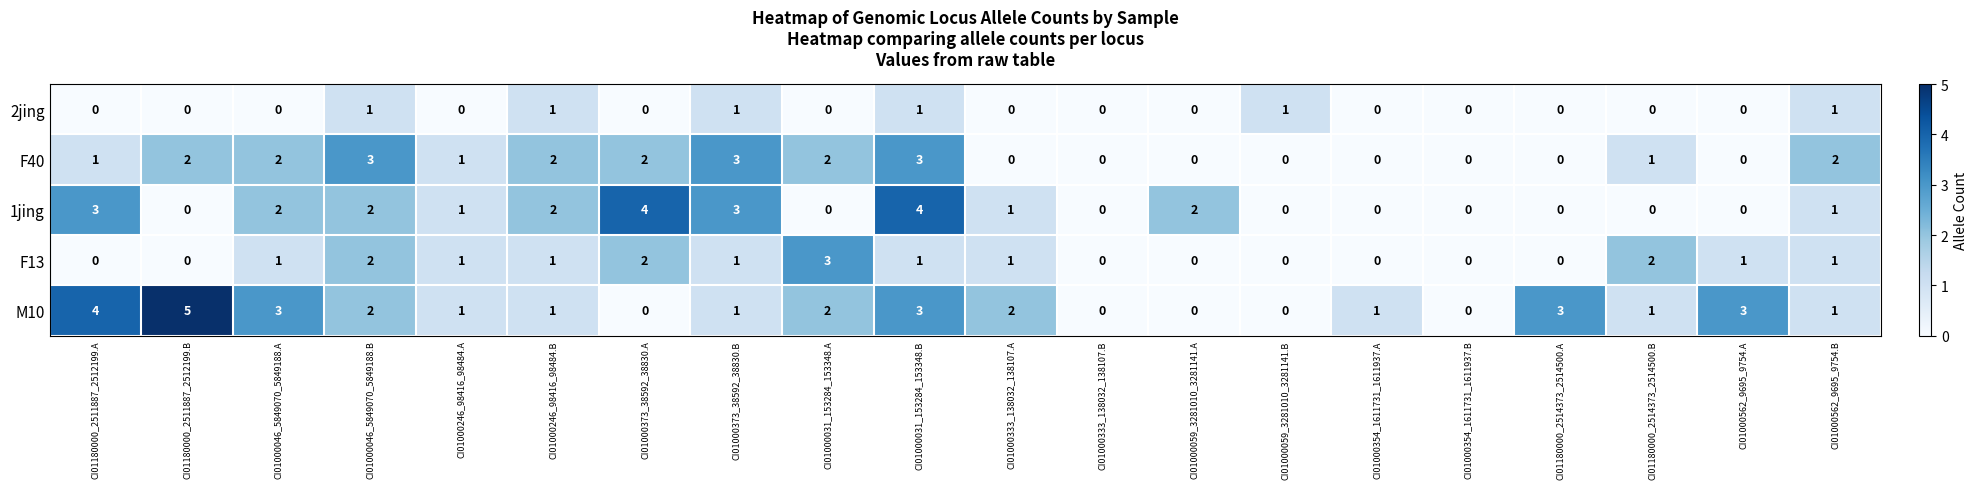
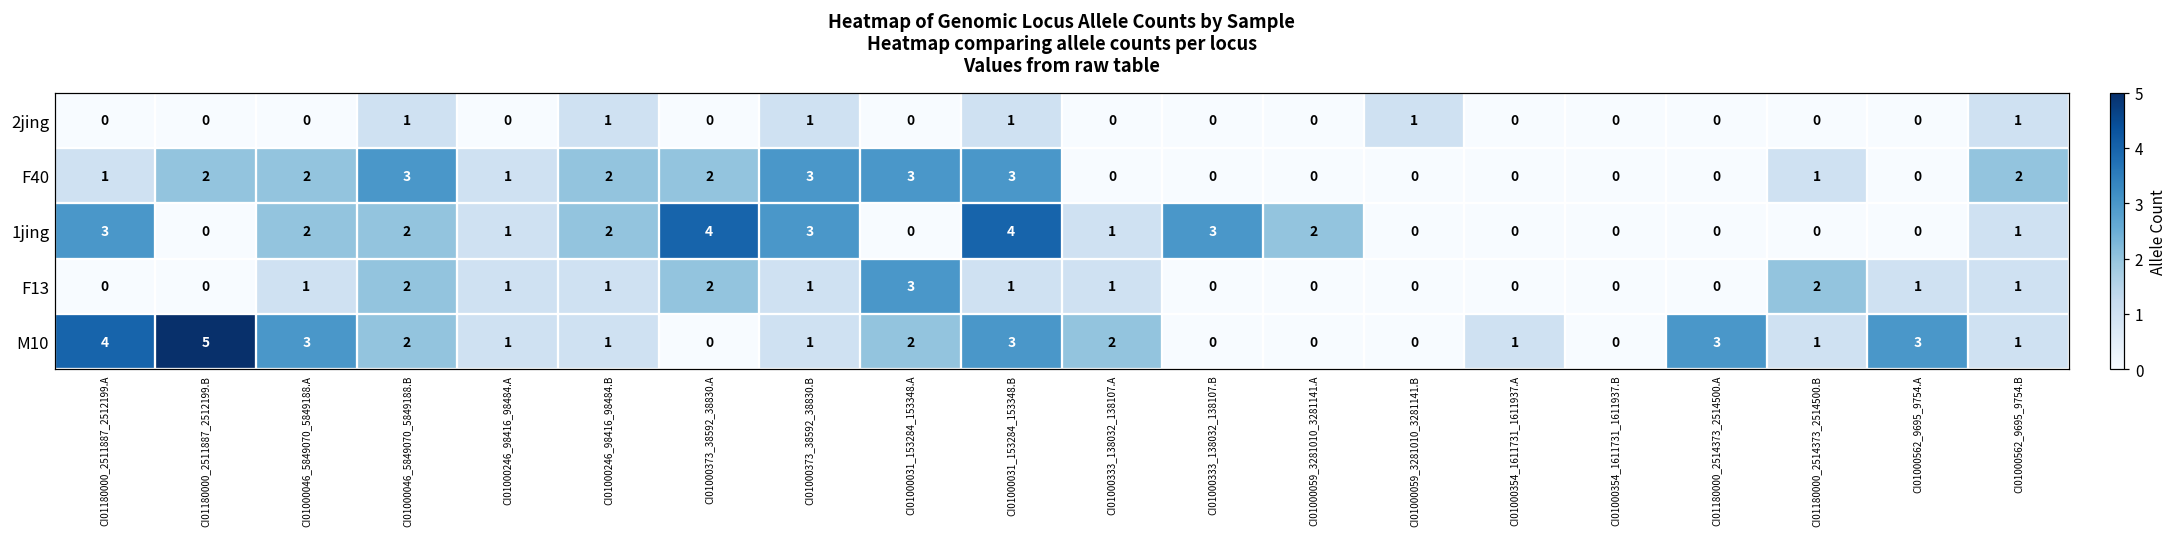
F40, CI01000031_153284_153348.A: 2 -> 3
1jing, CI01000333_138032_138107.B: 0 -> 3
